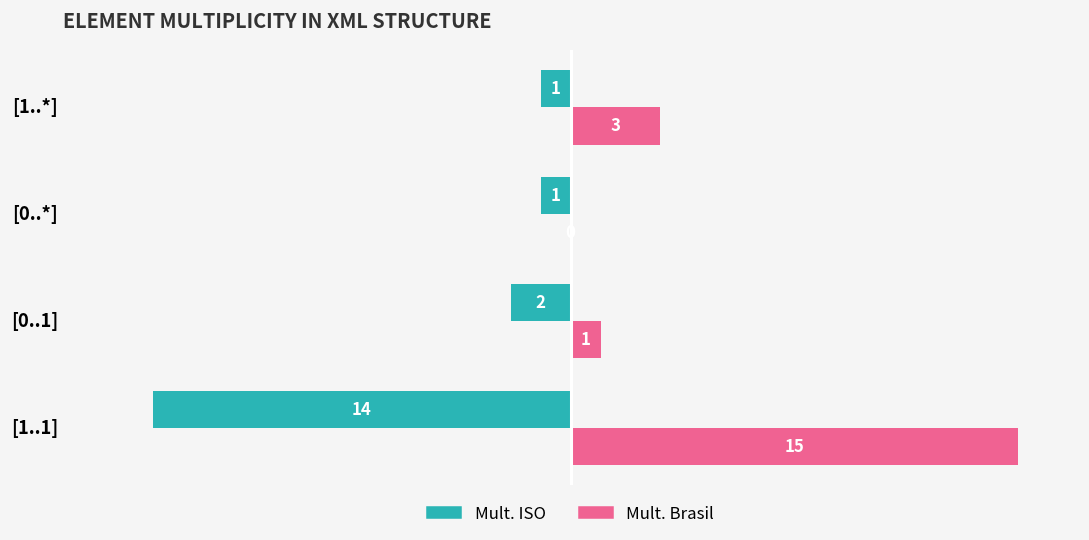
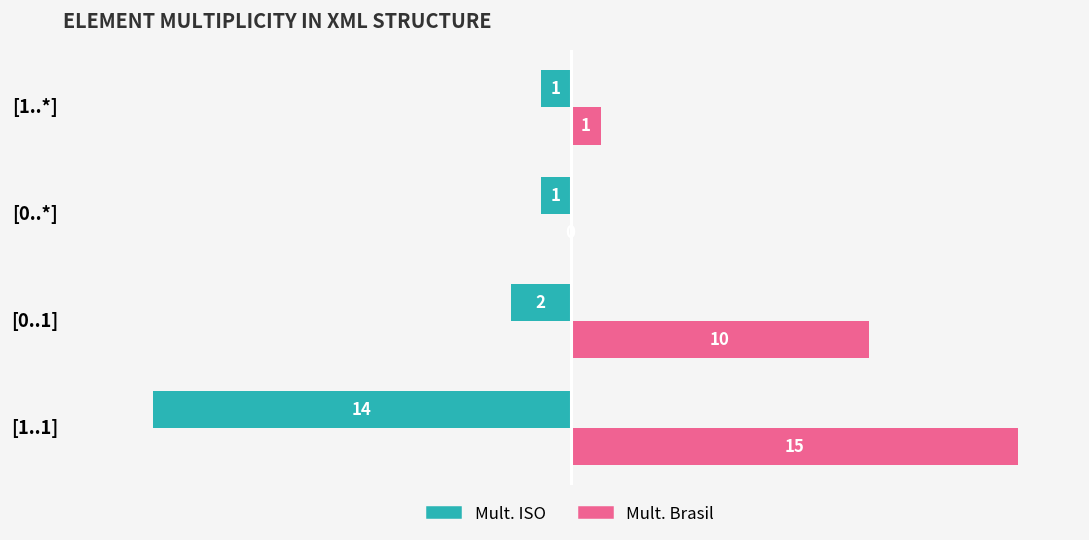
Mult. Brasil, [1..*]: 3 -> 1
Mult. Brasil, [0..1]: 1 -> 10
